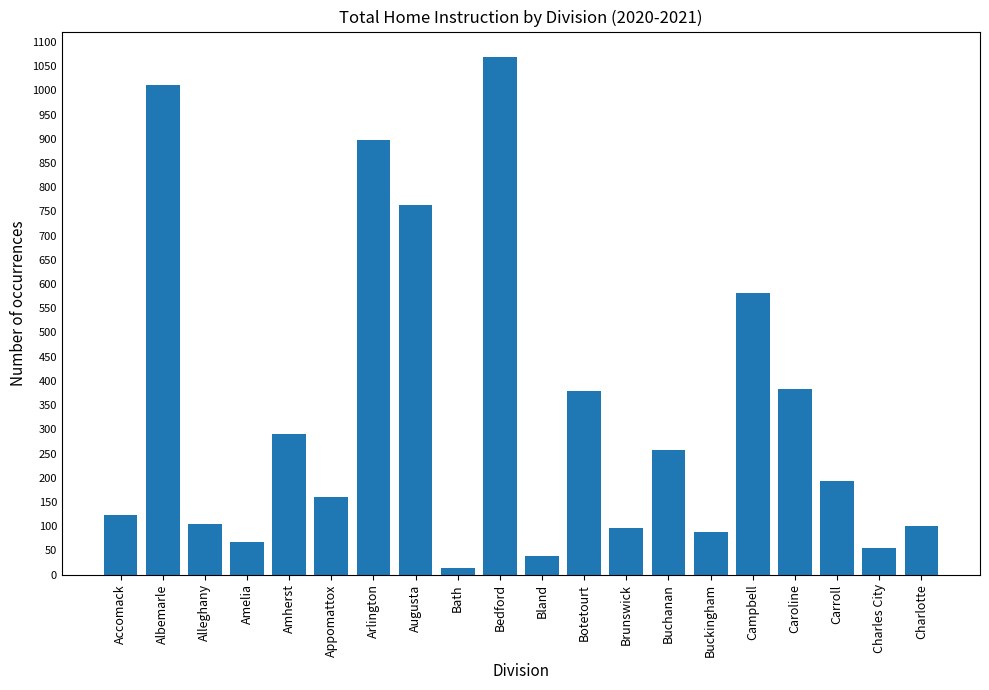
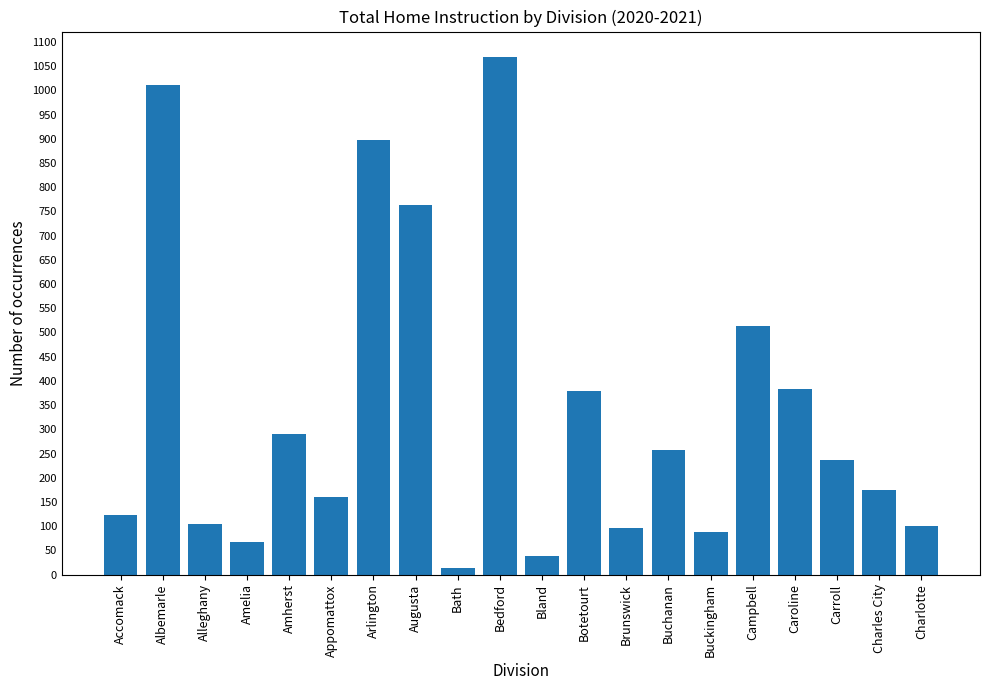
Campbell: 580 -> 510
Carroll: 190 -> 240
Charles City: 50 -> 180
